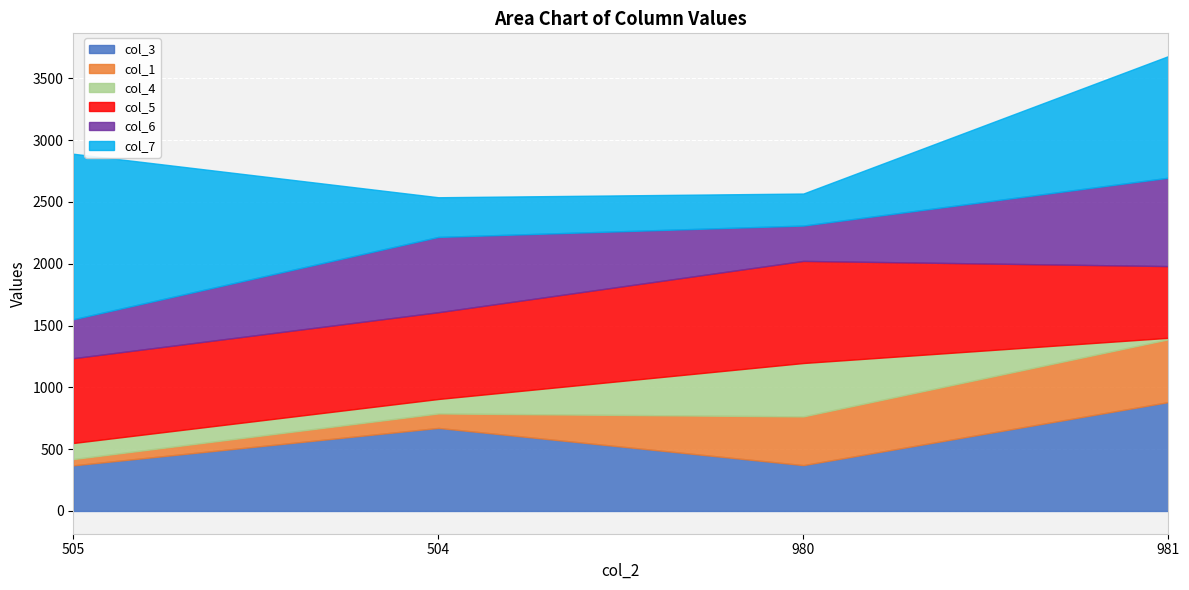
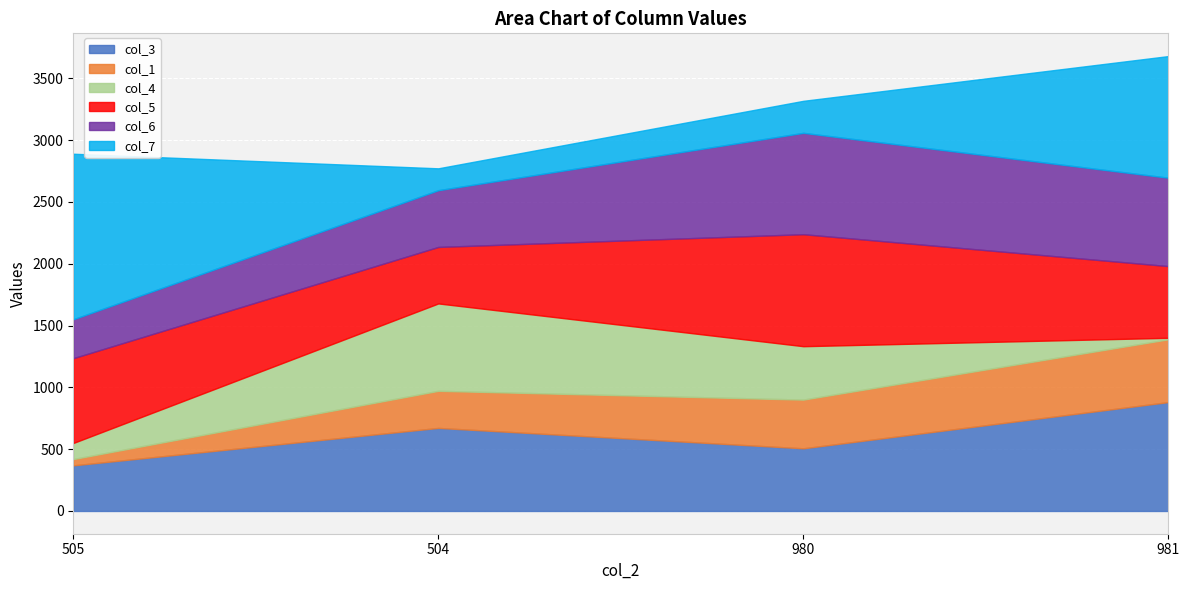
col_1, 504: 120 -> 300
col_4, 504: 120 -> 710
col_5, 504: 700 -> 460
col_6, 504: 610 -> 460
col_7, 504: 320 -> 180
col_3, 980: 370 -> 510
col_5, 980: 830 -> 910
col_6, 980: 290 -> 820
